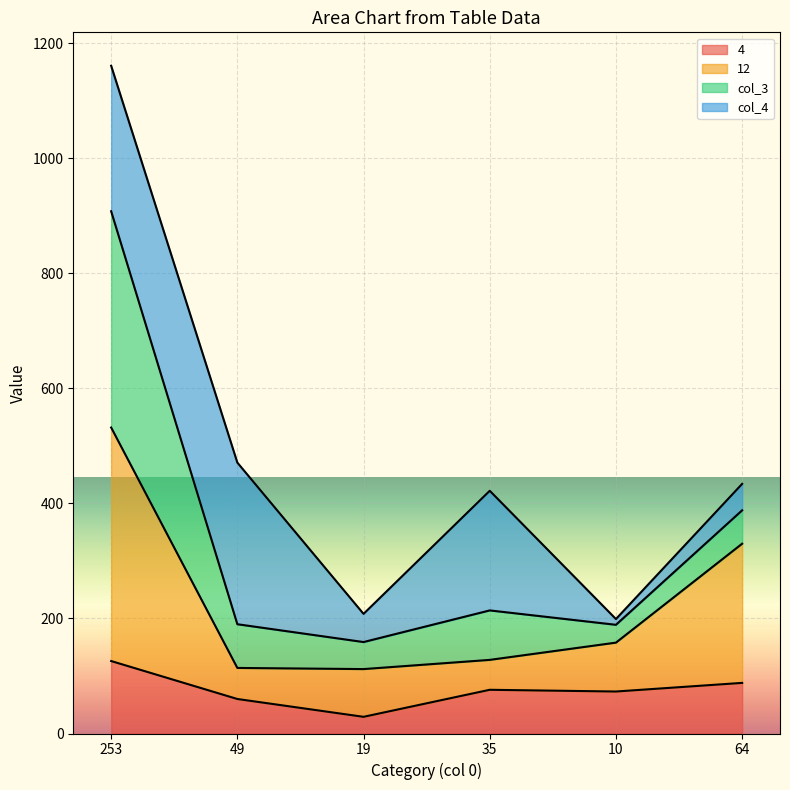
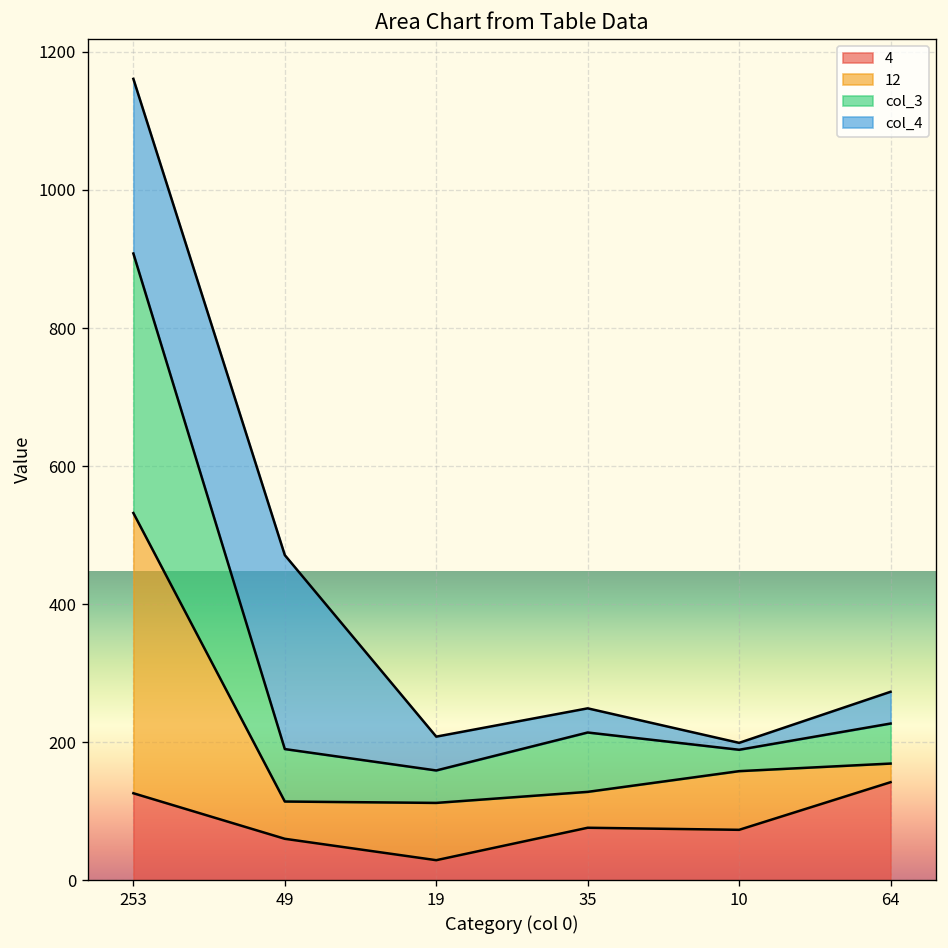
col_4, 35: 210 -> 40
4, 64: 90 -> 140
12, 64: 240 -> 30
